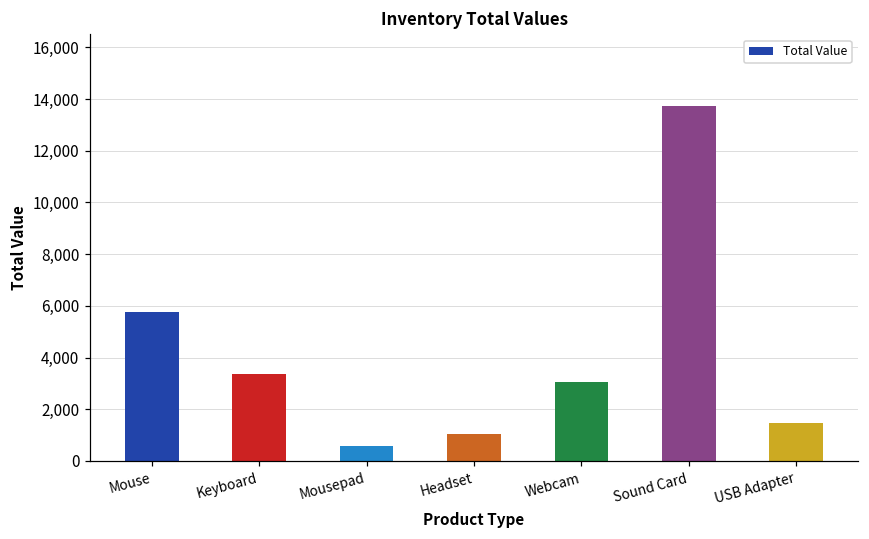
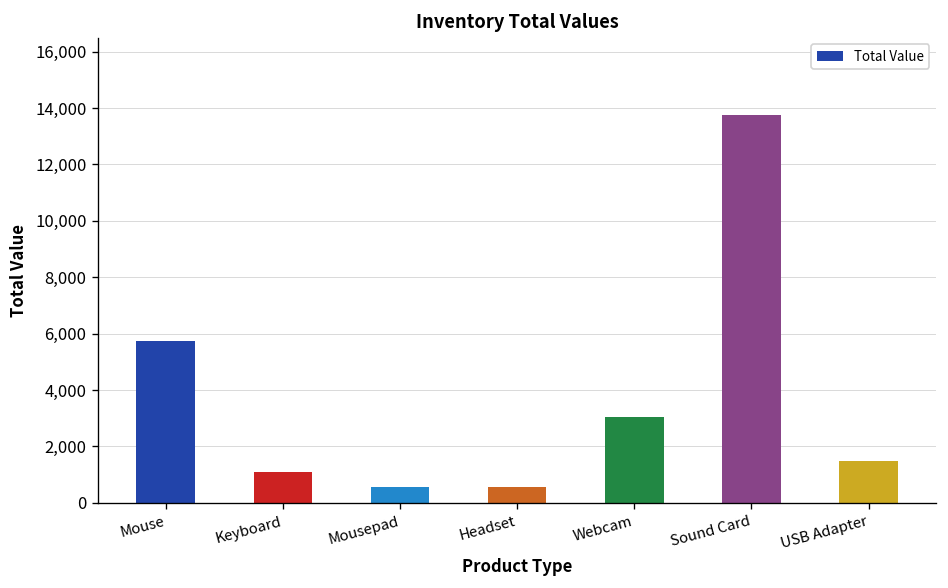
Keyboard: 3,400 -> 1,100
Headset: 1,100 -> 600
